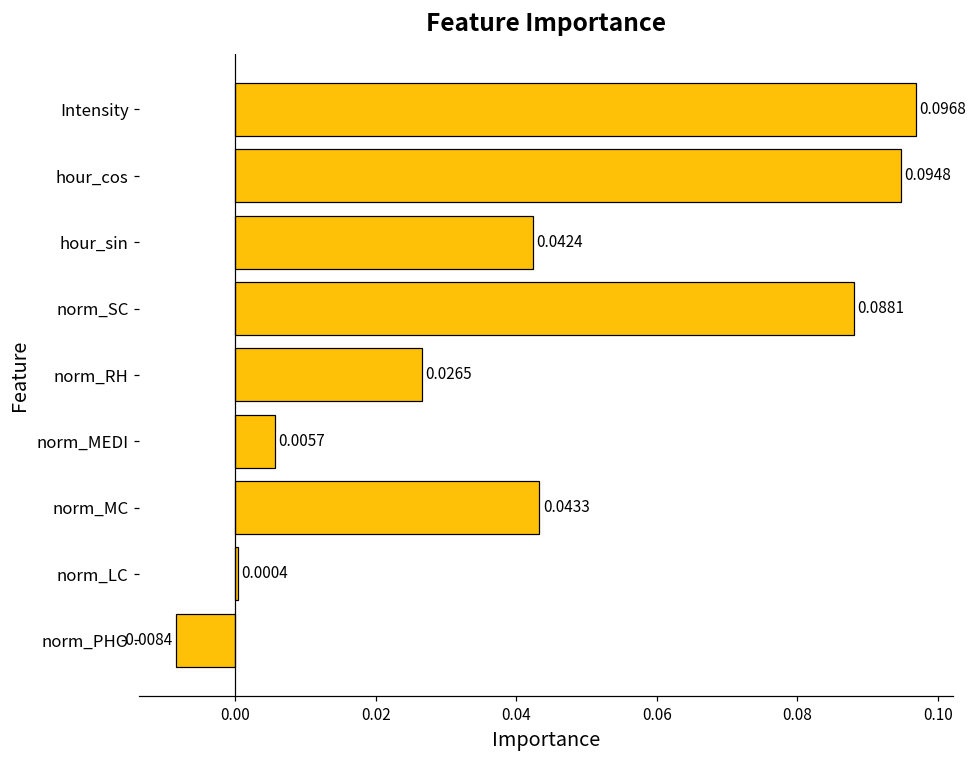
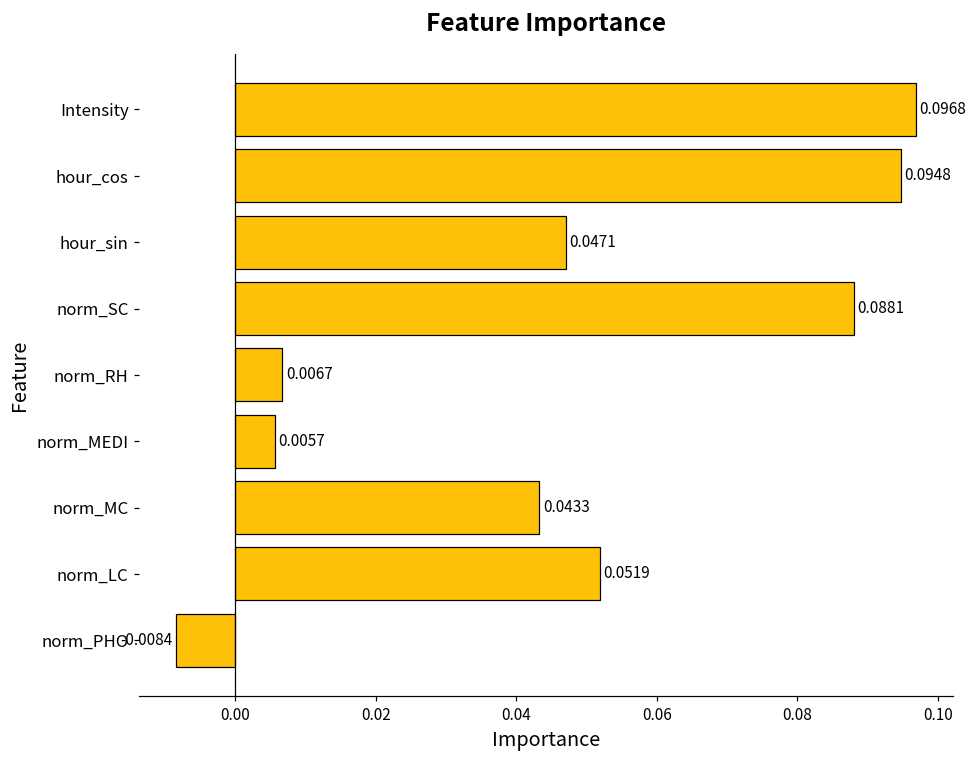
hour_sin: 0.0424 -> 0.0471
norm_RH: 0.0265 -> 0.0067
norm_LC: 0.0004 -> 0.0519
